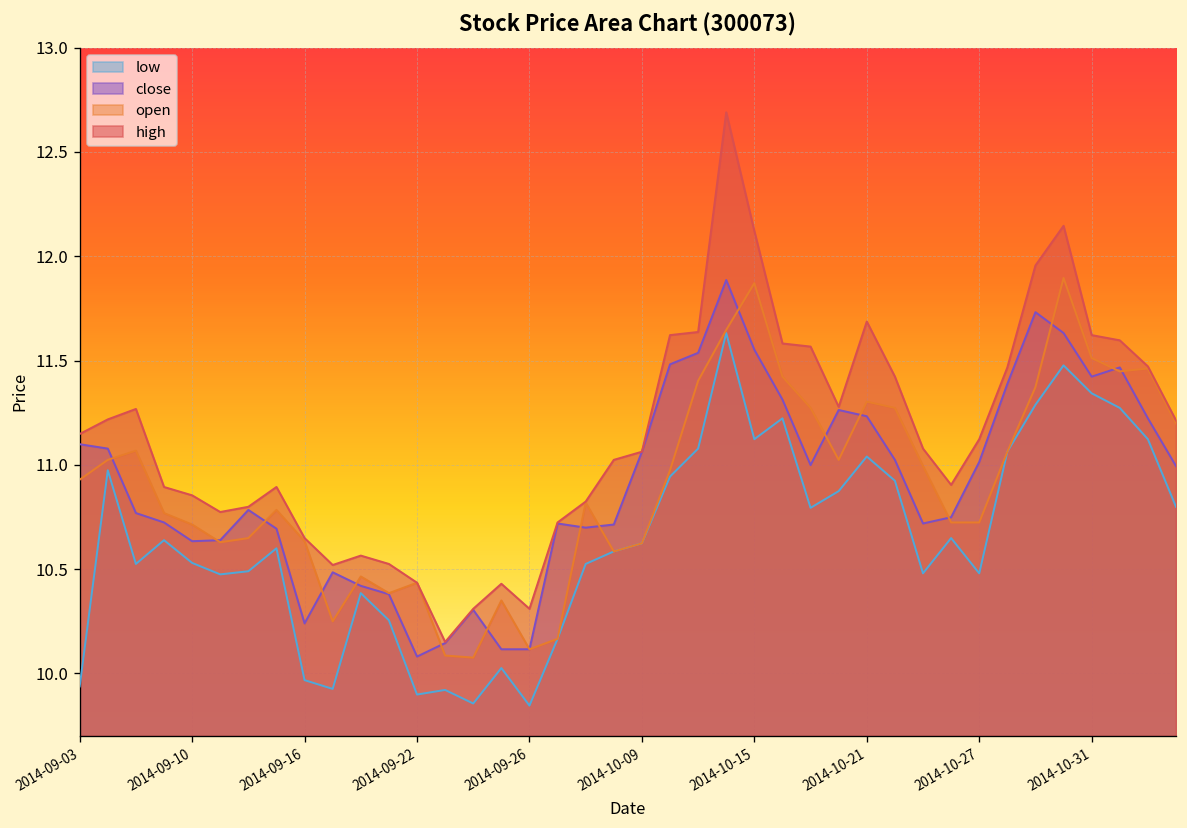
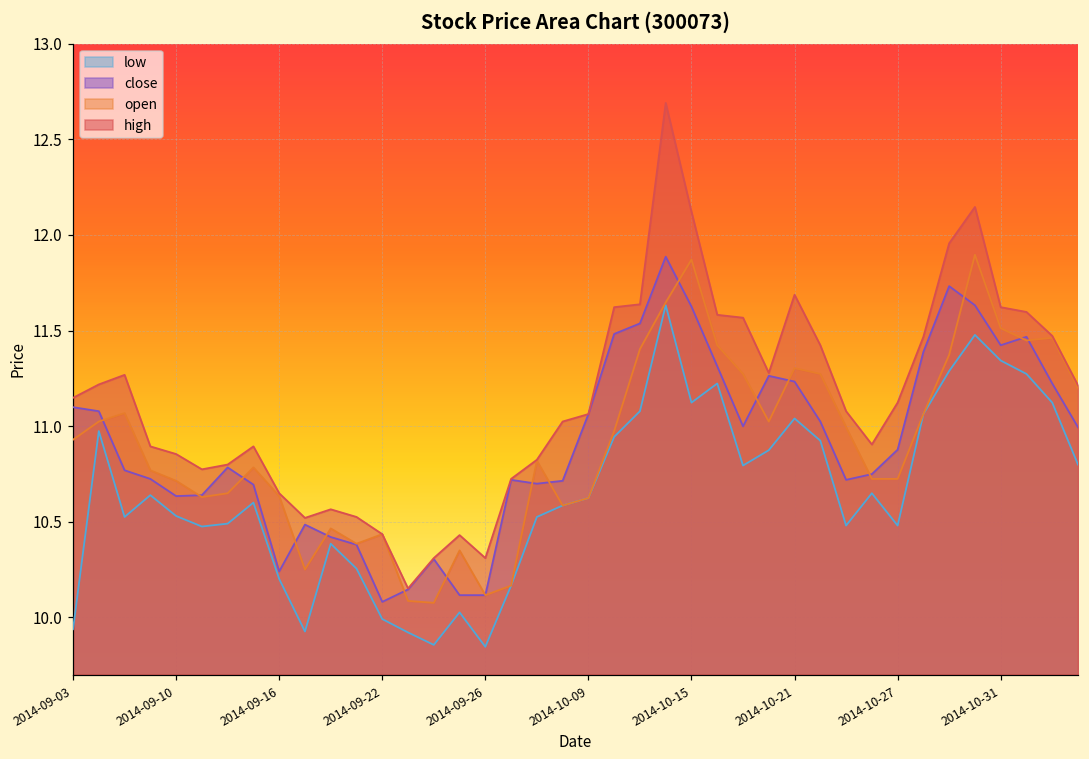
low, 2014-09-16: 9.97 -> 10.20
low, 2014-09-22: 9.90 -> 9.99
close, 2014-10-15: 11.55 -> 11.63
close, 2014-10-27: 11.01 -> 10.88
